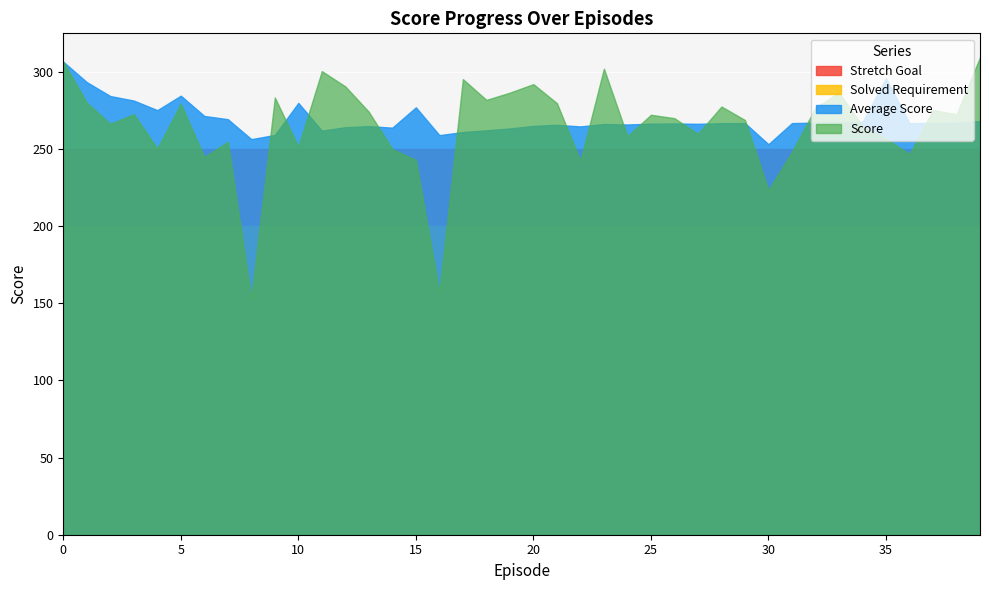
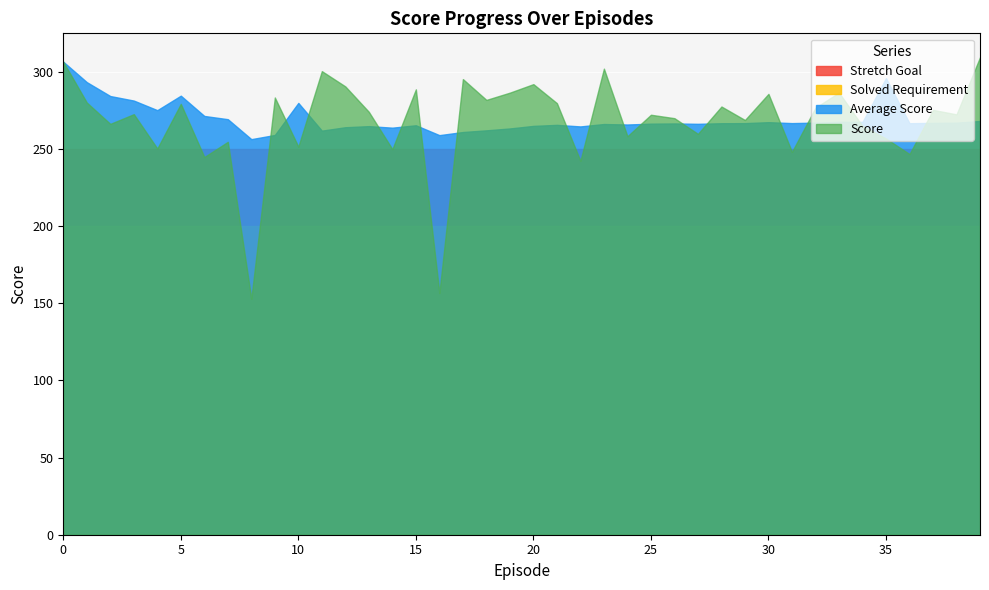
Average Score, 15: 277 -> 265
Score, 15: 243 -> 289
Average Score, 30: 253 -> 267
Score, 30: 223 -> 286
